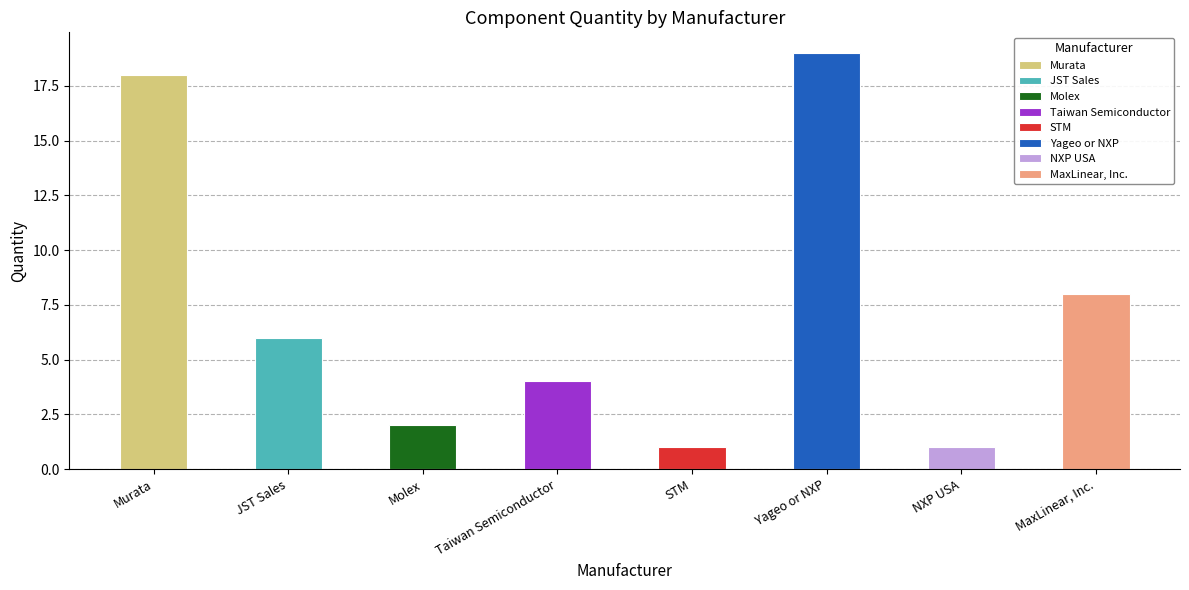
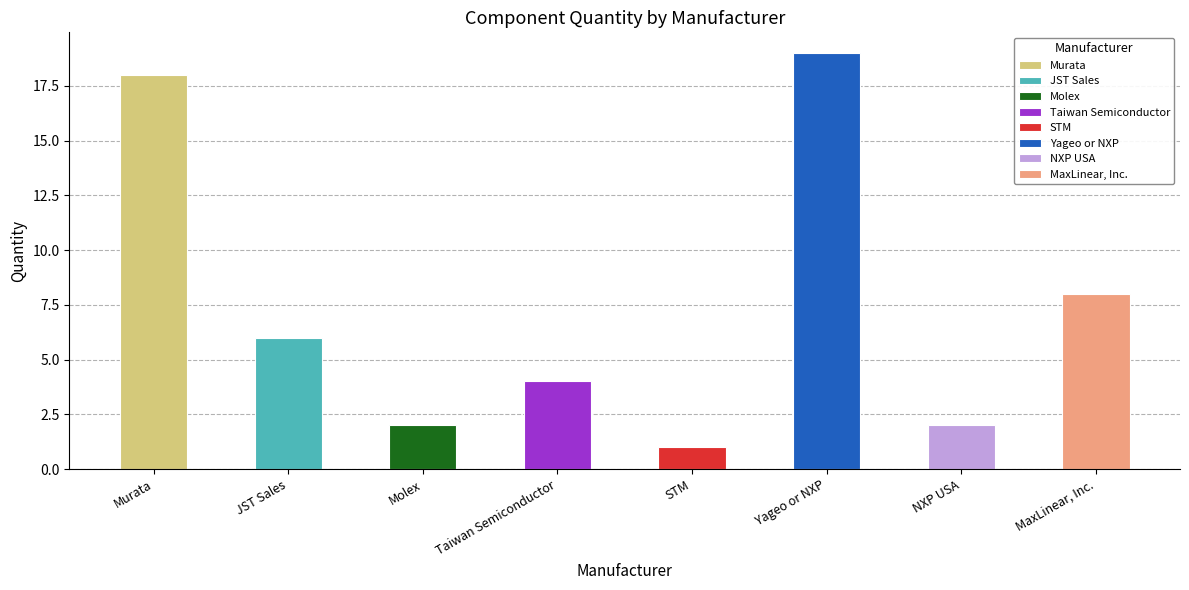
NXP USA, NXP USA: 1 -> 2
